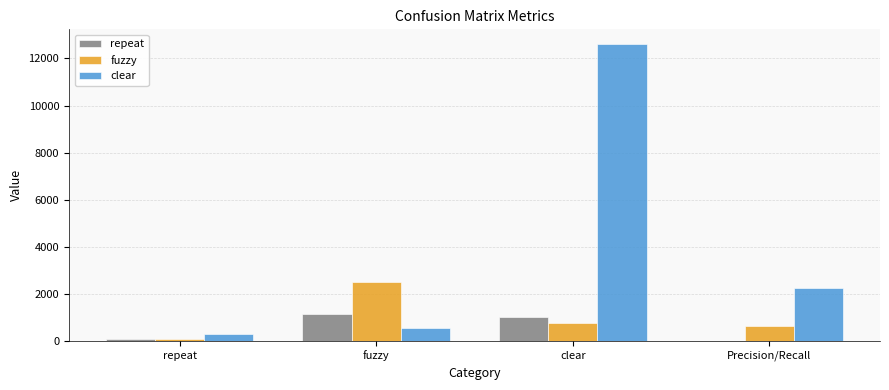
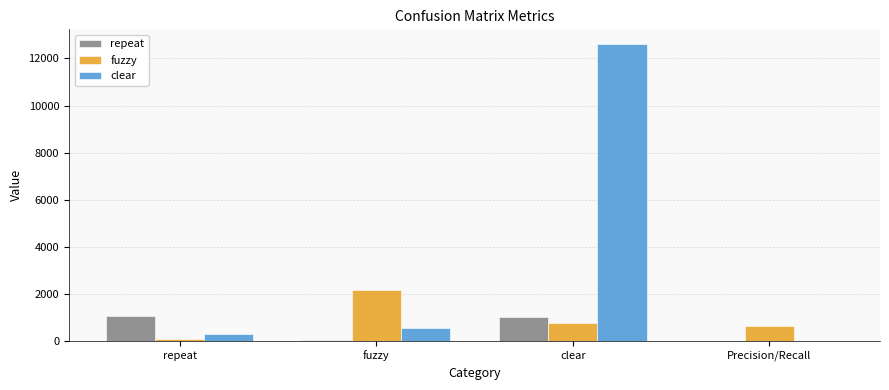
repeat, repeat: 100 -> 1000
repeat, fuzzy: 1100 -> 0
fuzzy, fuzzy: 2500 -> 2100
clear, Precision/Recall: 2300 -> 0
